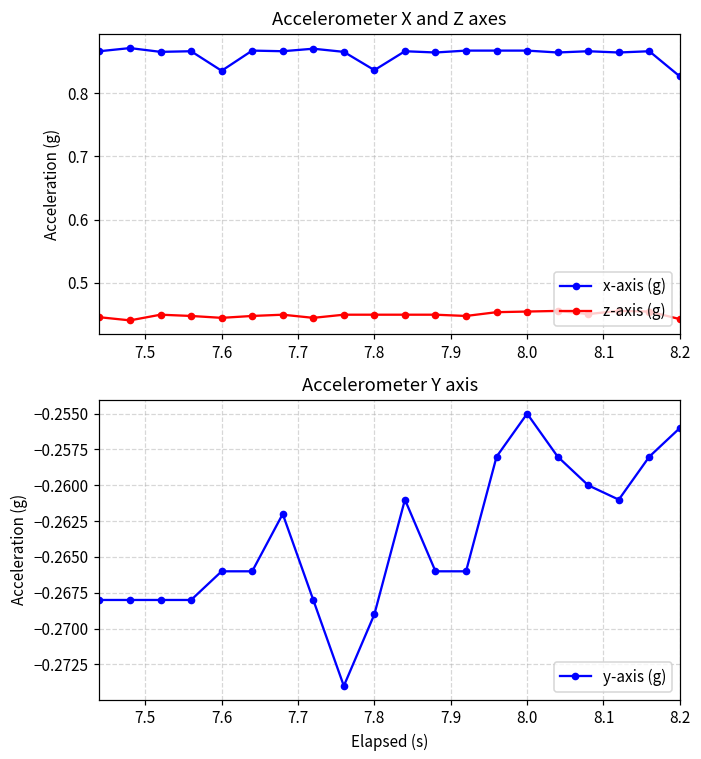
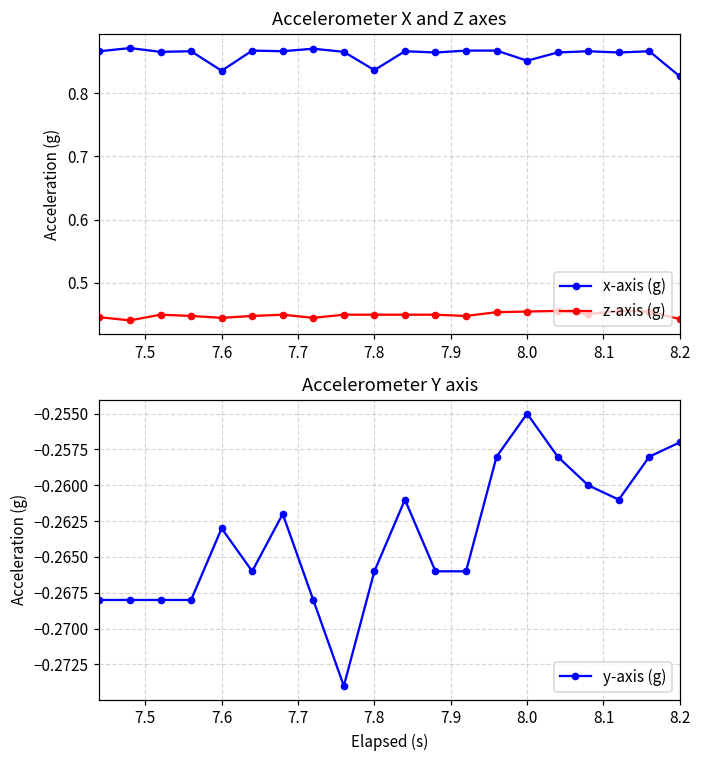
Accelerometer X and Z axes, x-axis (g), 8.0: 0.87 -> 0.85
Accelerometer Y axis, 7.6: -0.266 -> -0.263
Accelerometer Y axis, 7.8: -0.269 -> -0.266
Accelerometer Y axis, 8.2: -0.256 -> -0.257
